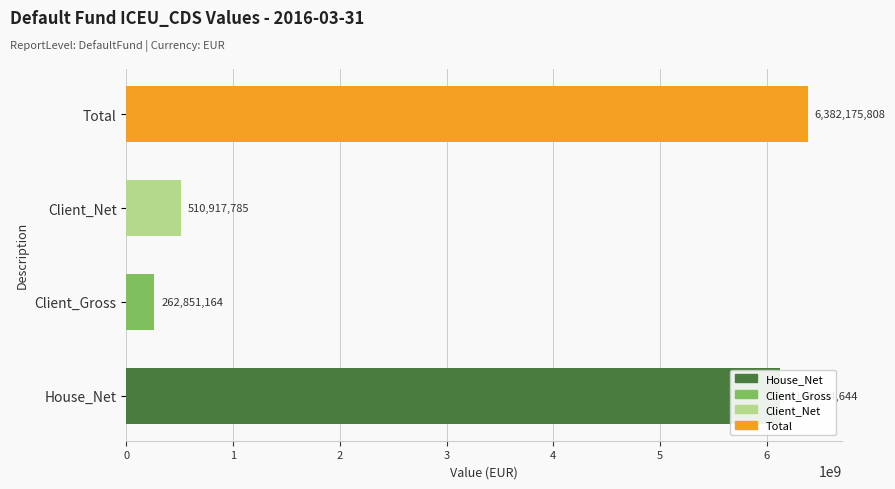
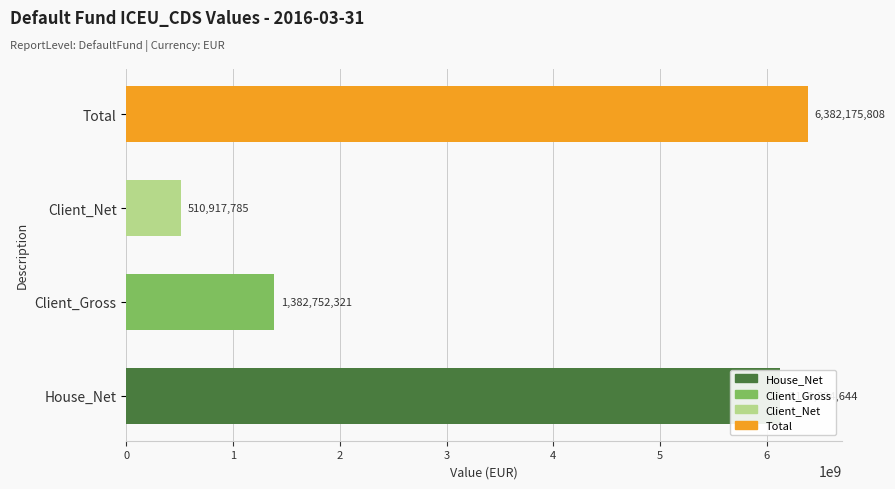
Client_Gross: 262,851,164 -> 1,382,752,321
